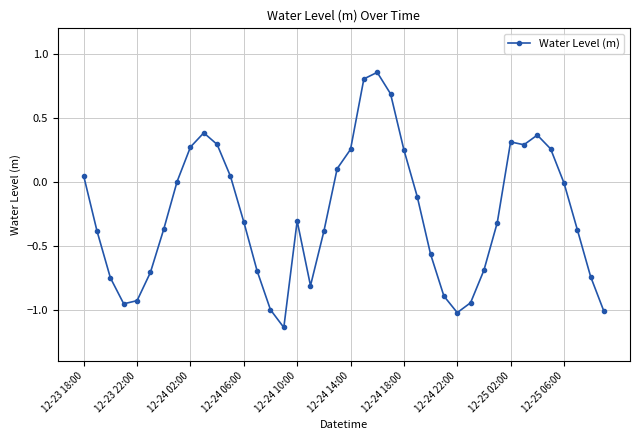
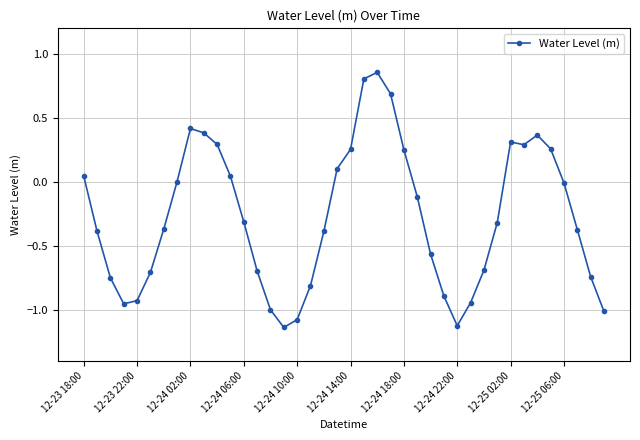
12-24 02:00: 0.27 -> 0.42
12-24 10:00: -0.31 -> -1.08
12-24 22:00: -1.02 -> -1.13
